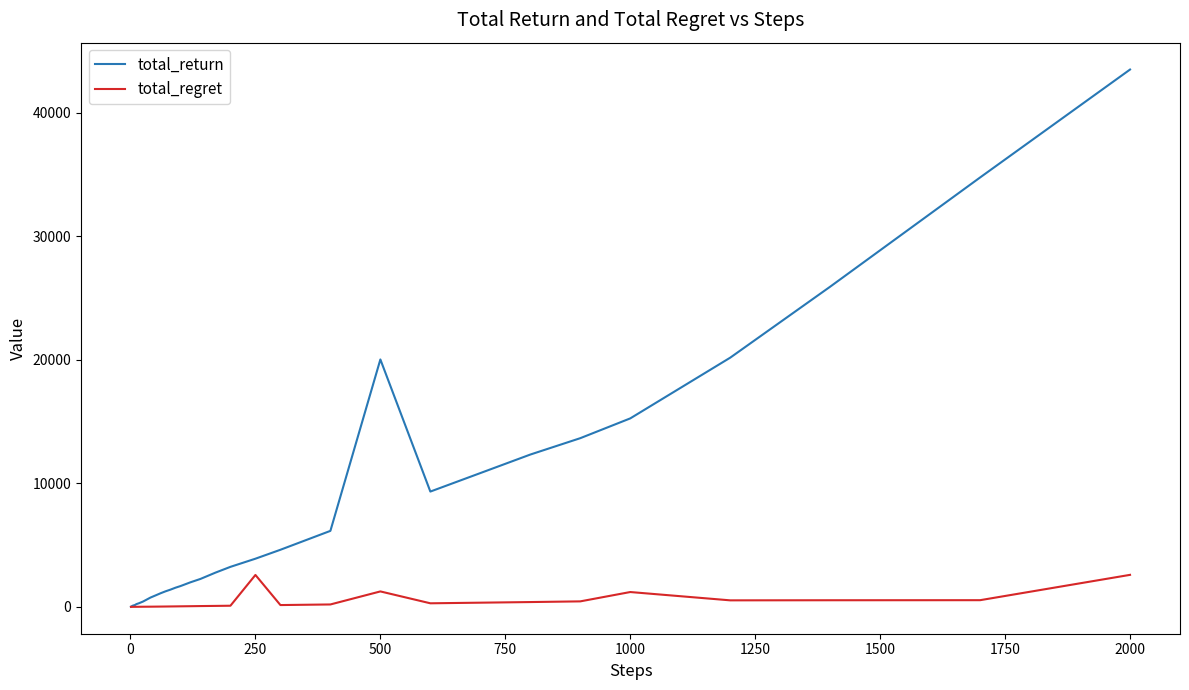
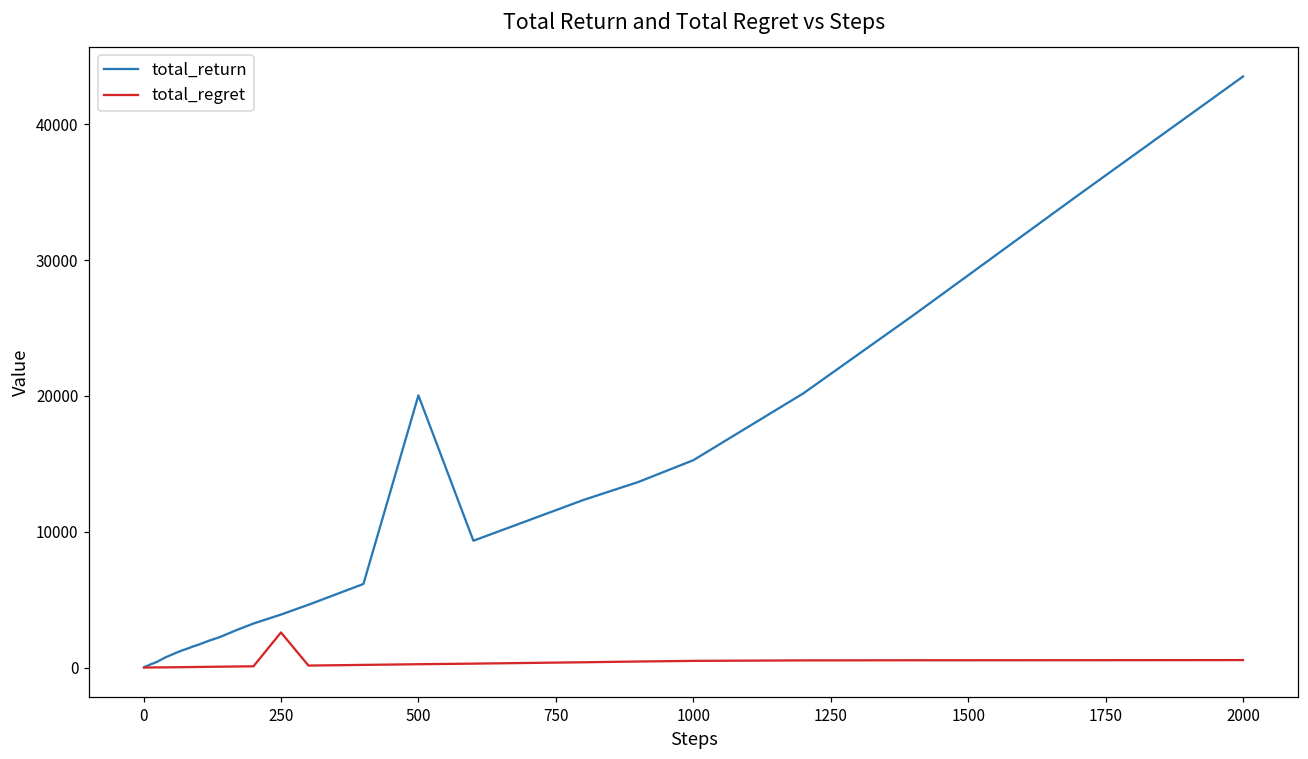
total_regret, 500: 1200 -> 200
total_regret, 1000: 1200 -> 500
total_regret, 2000: 2600 -> 500
